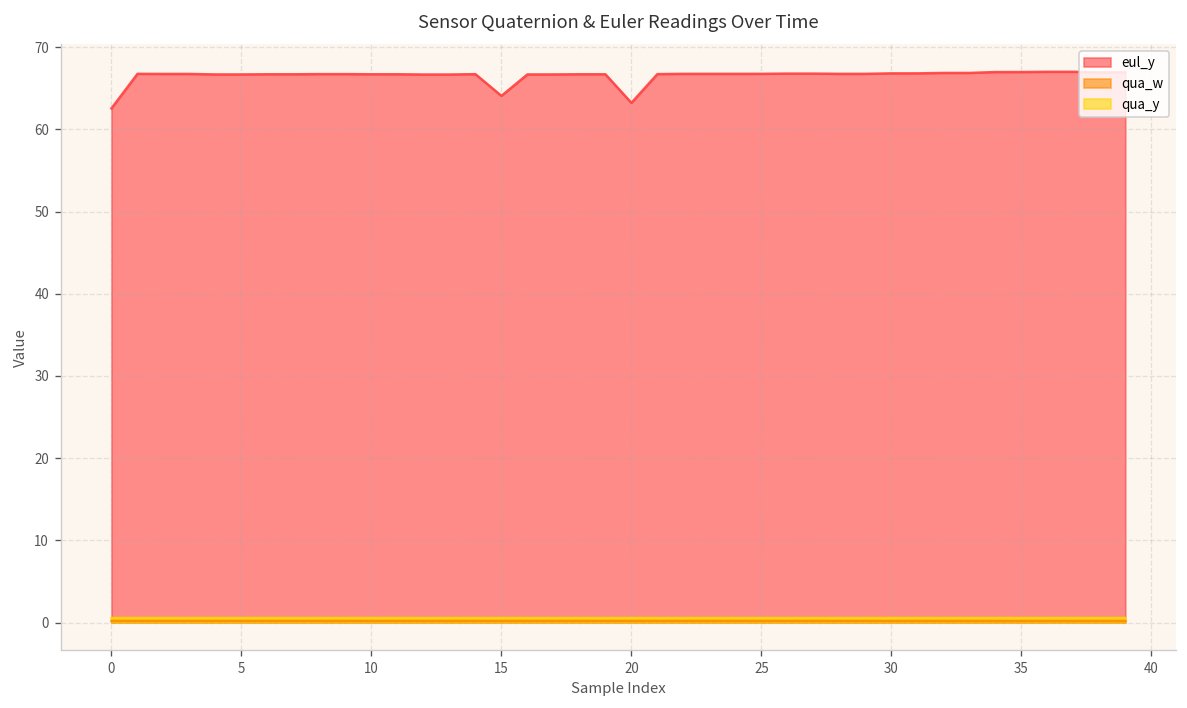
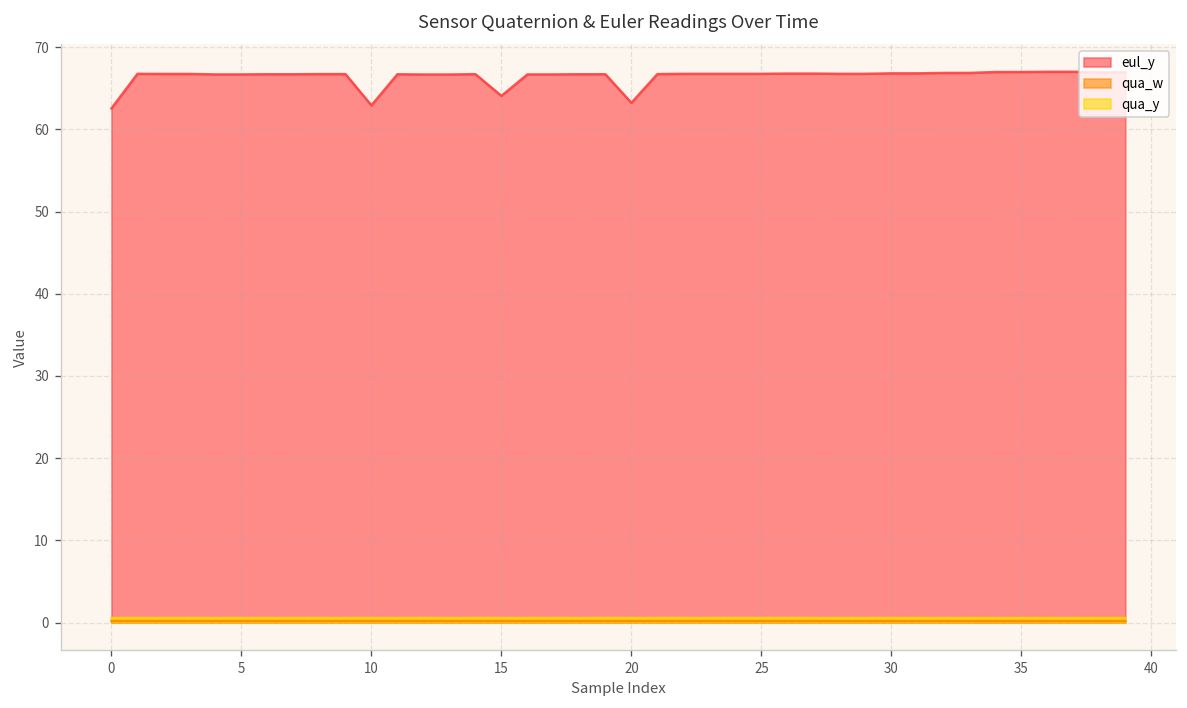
eul_y, 10: 67 -> 63
